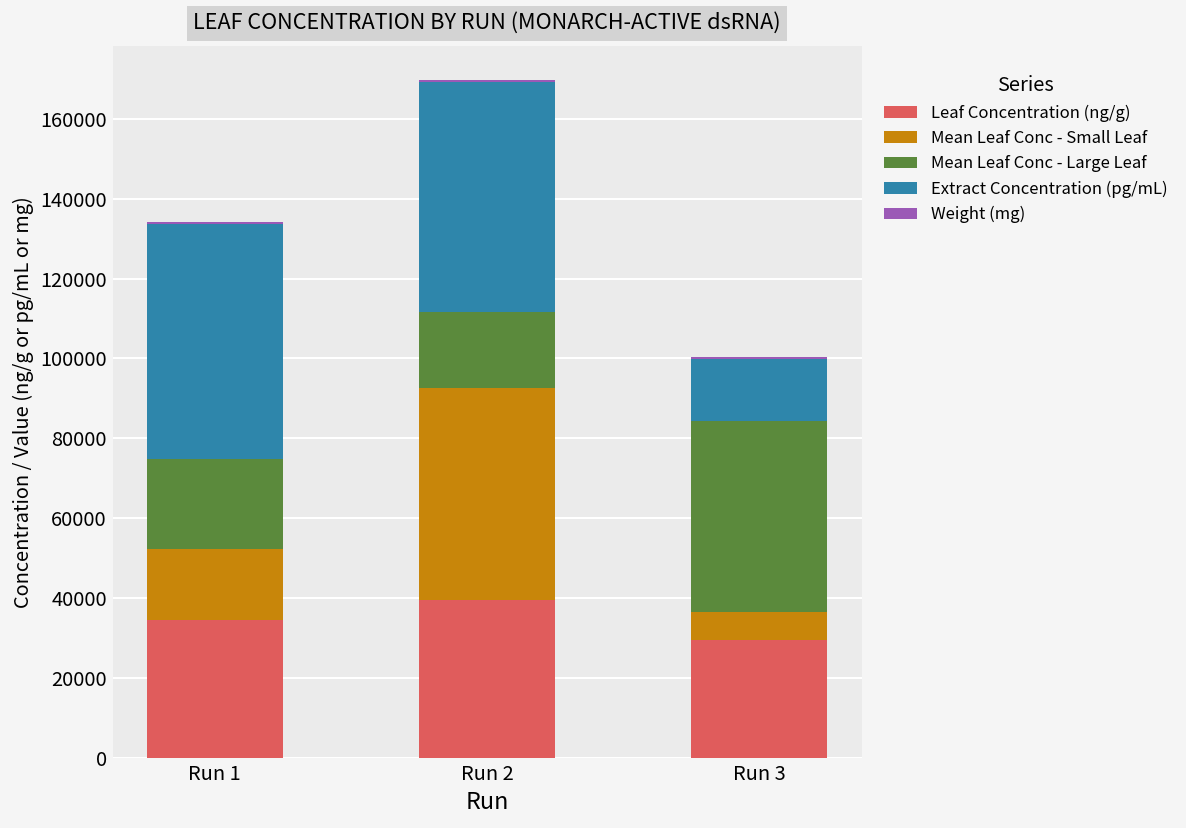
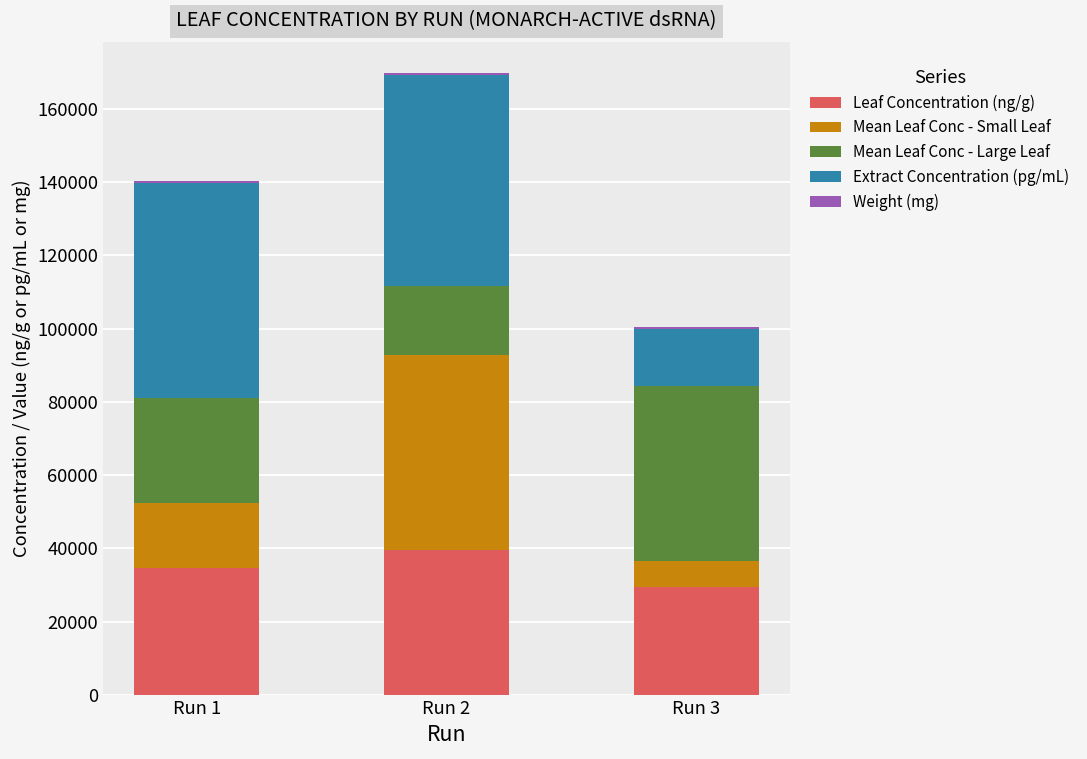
Mean Leaf Conc - Large Leaf, Run 1: 23000 -> 29000
